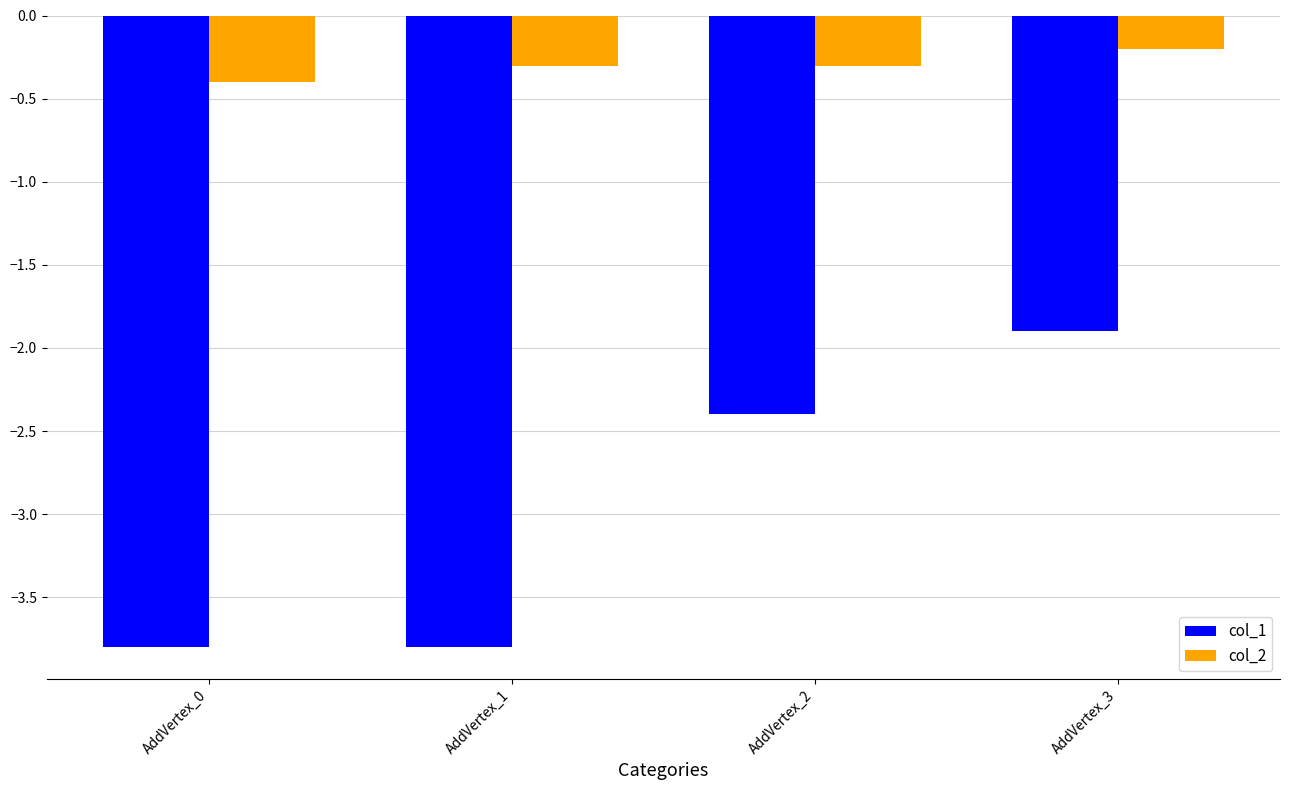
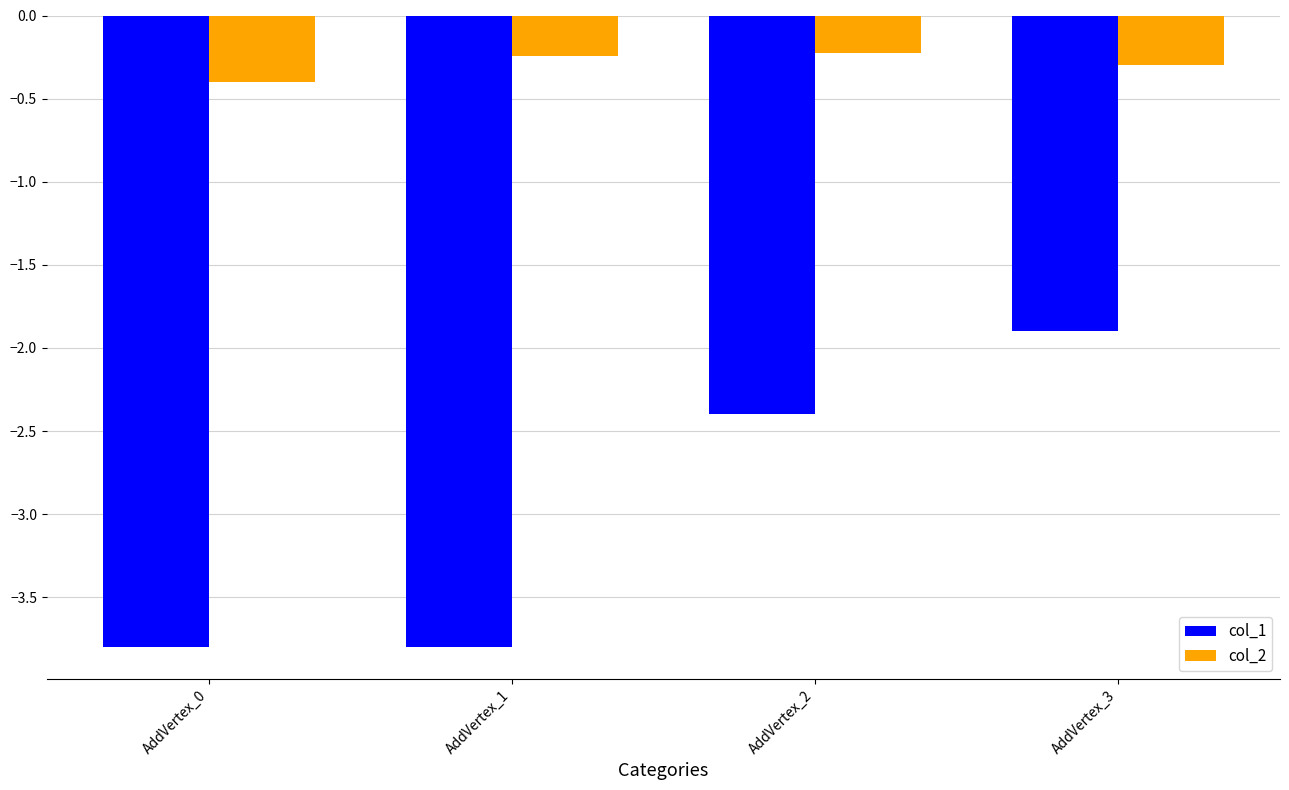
col_2, AddVertex_1: -0.31 -> -0.24
col_2, AddVertex_2: -0.31 -> -0.22
col_2, AddVertex_3: -0.2 -> -0.3
